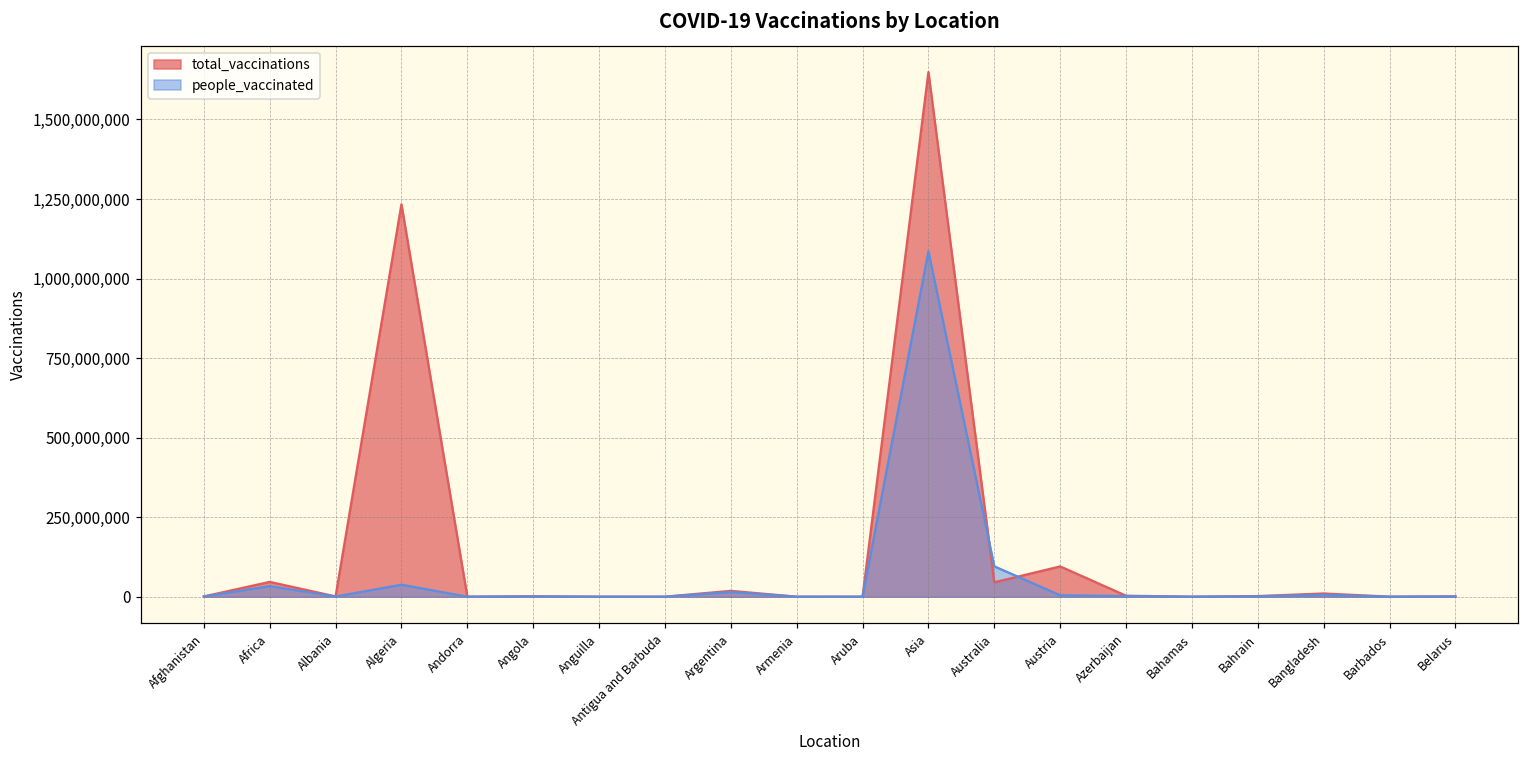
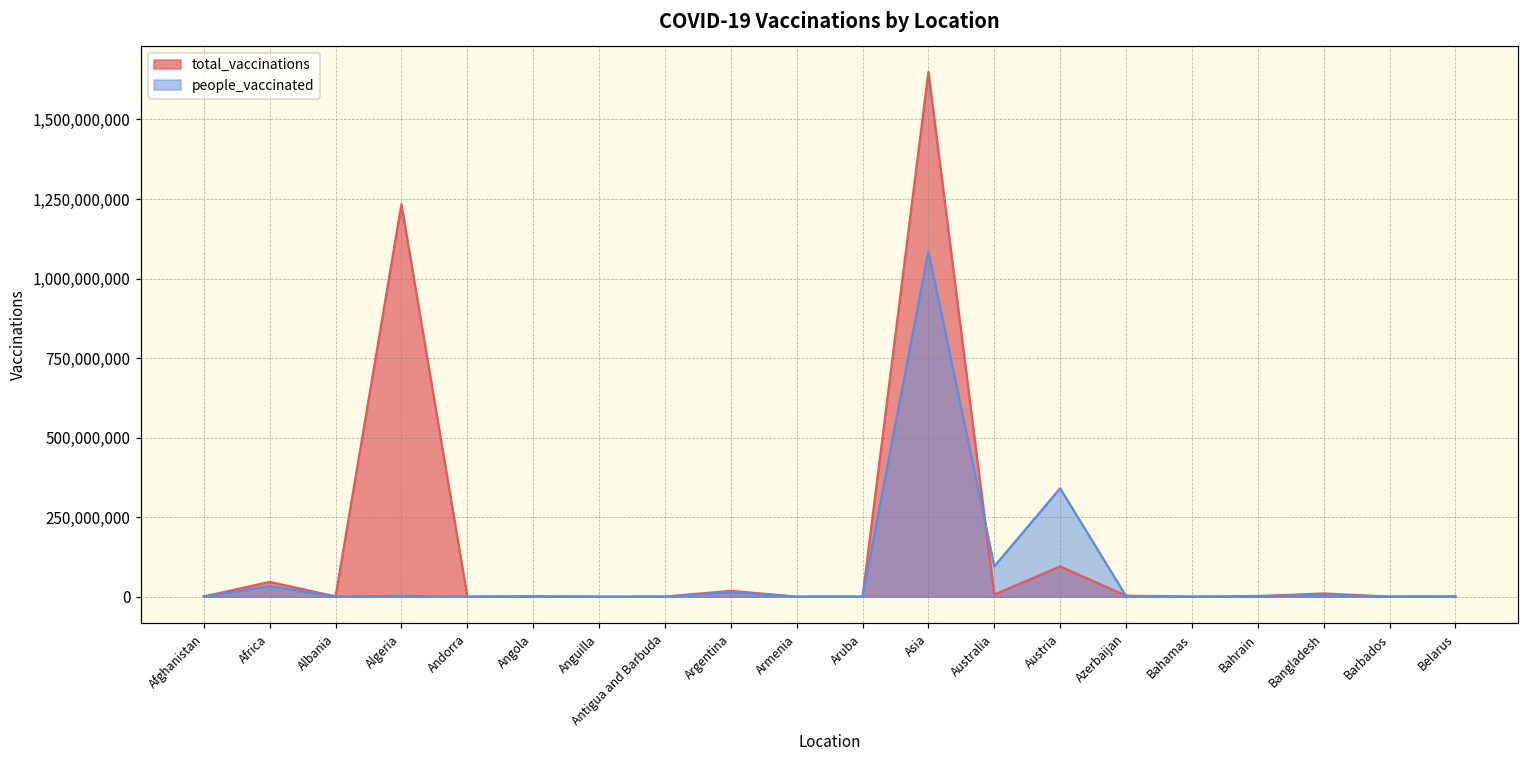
people_vaccinated, Algeria: 40,000,000 -> 0
total_vaccinations, Australia: 50,000,000 -> 10,000,000
people_vaccinated, Austria: 0 -> 340,000,000
